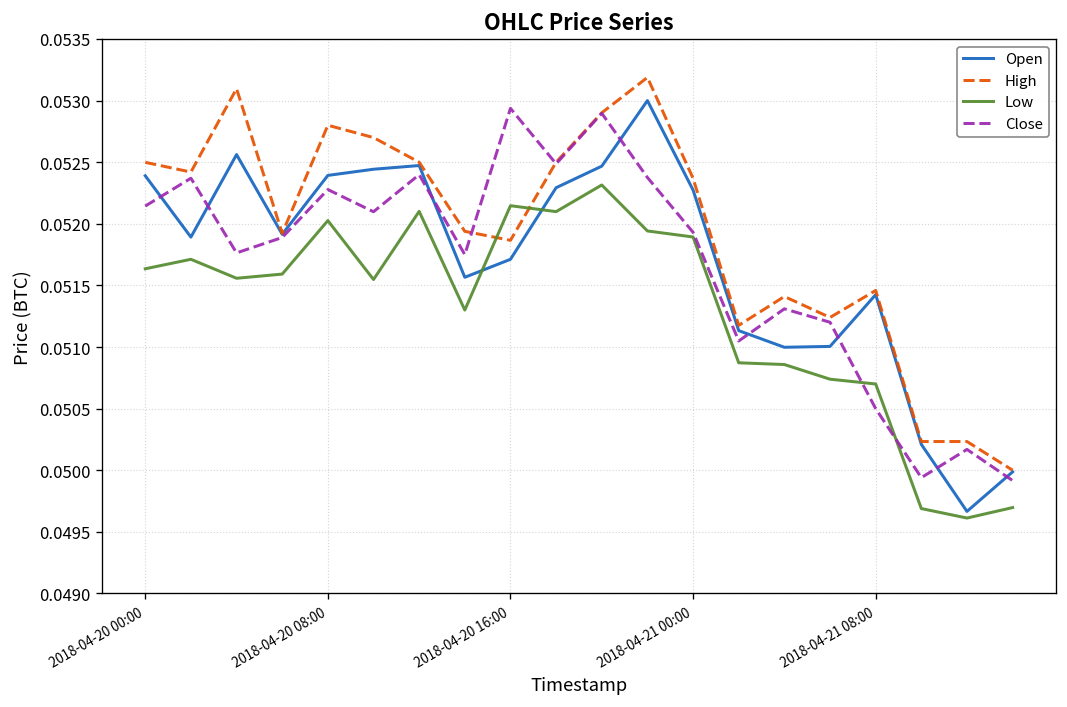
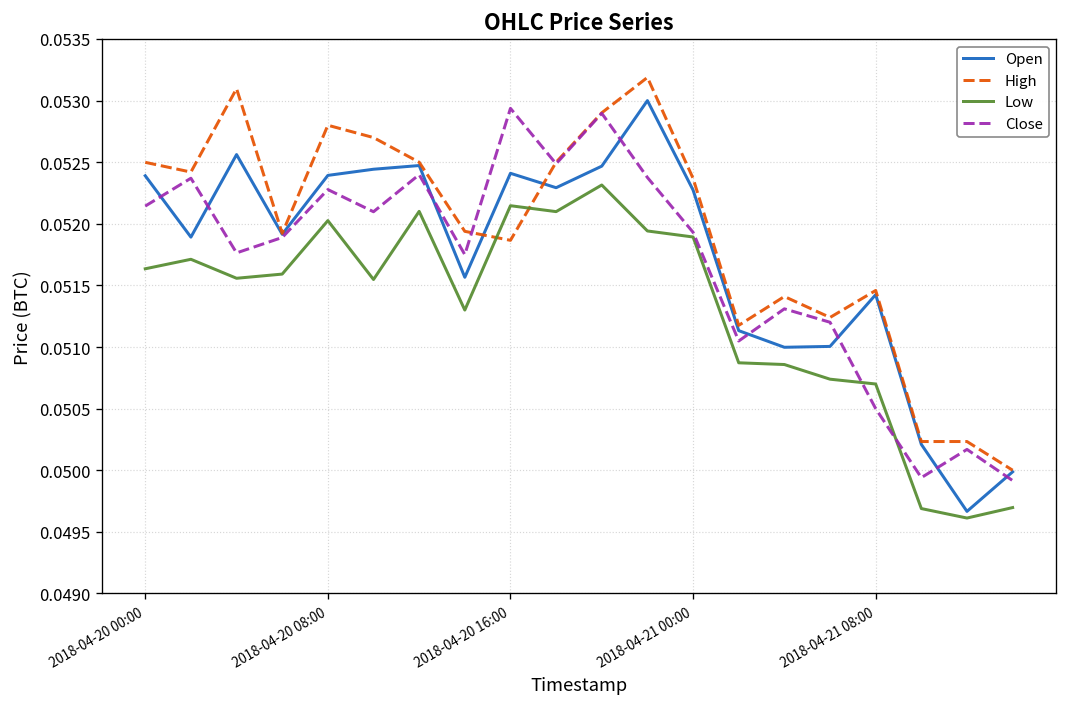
Open, 2018-04-20 16:00: 0.05171 -> 0.05241
